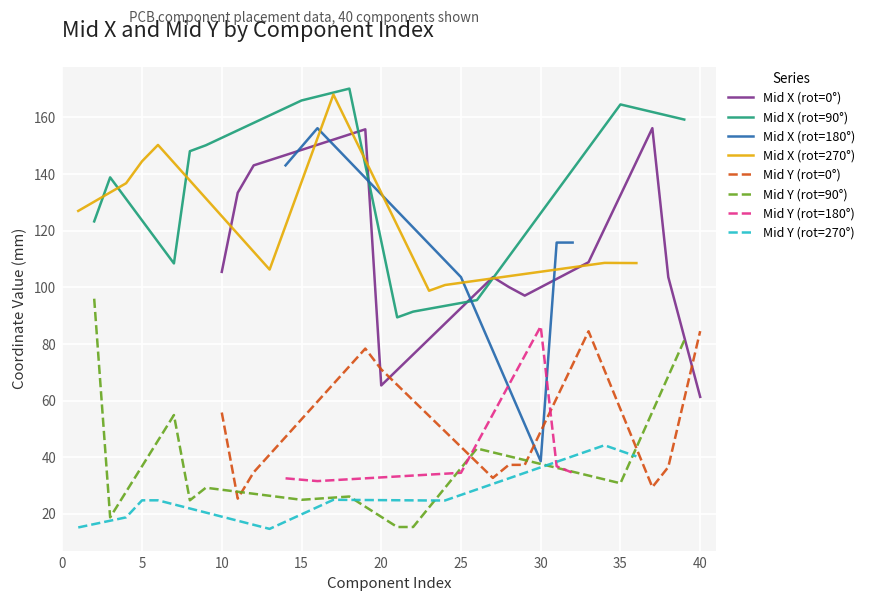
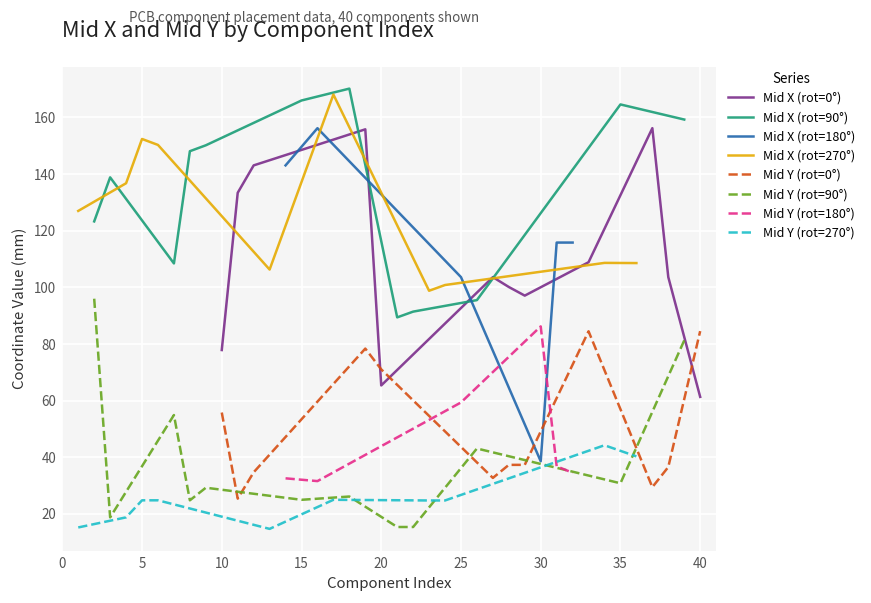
Mid X (rot=270°), 5: 145 -> 152
Mid X (rot=0°), 10: 105 -> 78
Mid Y (rot=180°), 25: 35 -> 59
